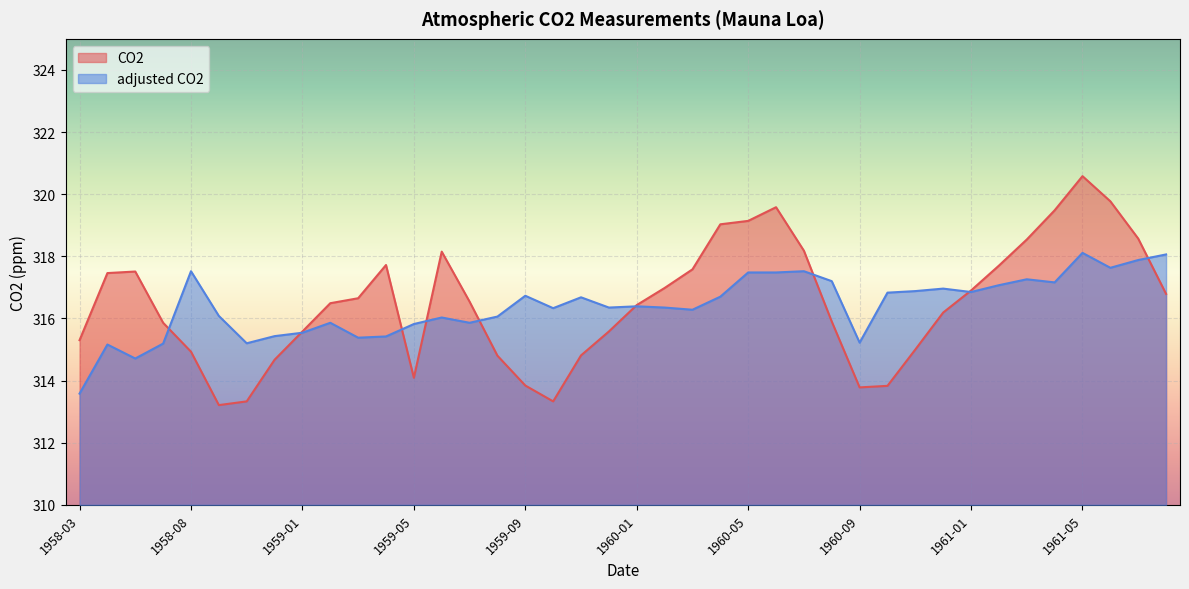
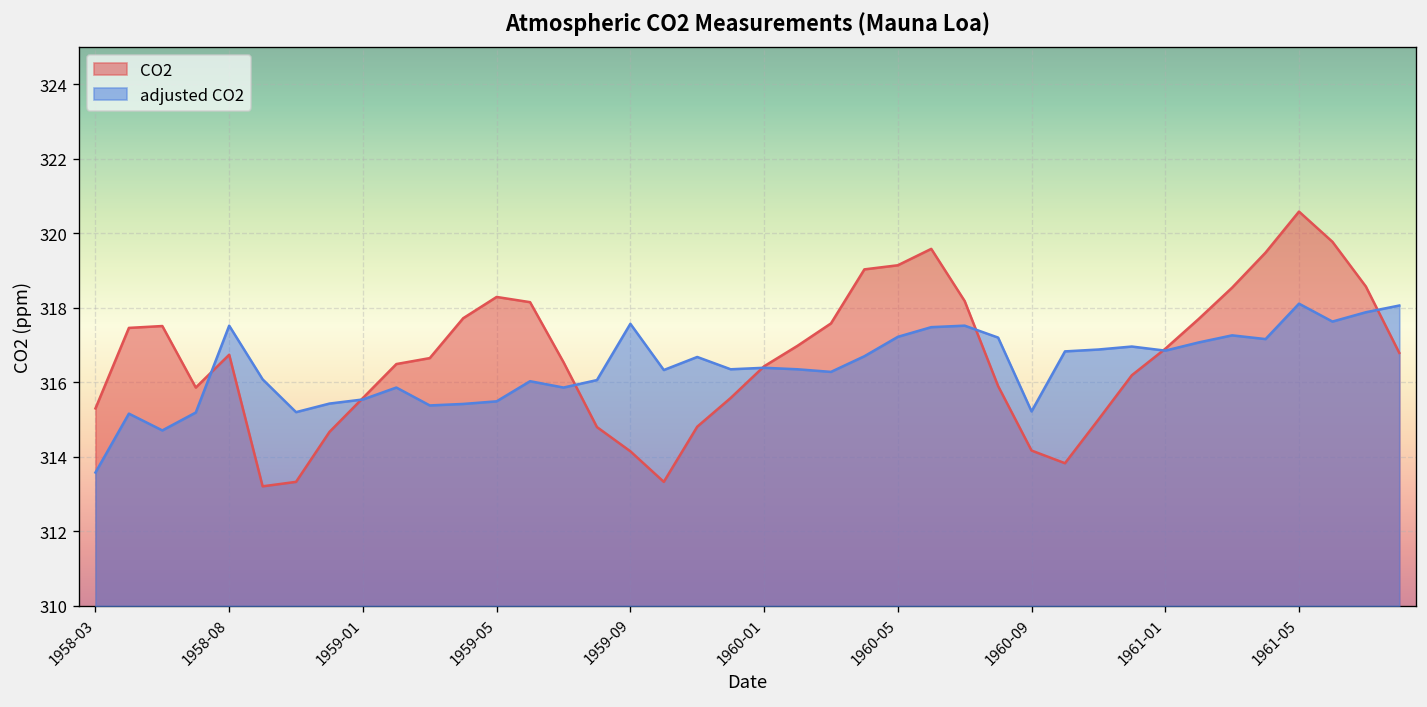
CO2, 1958-08: 314.9 -> 316.7
CO2, 1959-05: 314.1 -> 318.3
adjusted CO2, 1959-05: 315.8 -> 315.5
CO2, 1959-09: 313.8 -> 314.2
adjusted CO2, 1959-09: 316.7 -> 317.6
adjusted CO2, 1960-05: 317.5 -> 317.2
CO2, 1960-09: 313.8 -> 314.2
